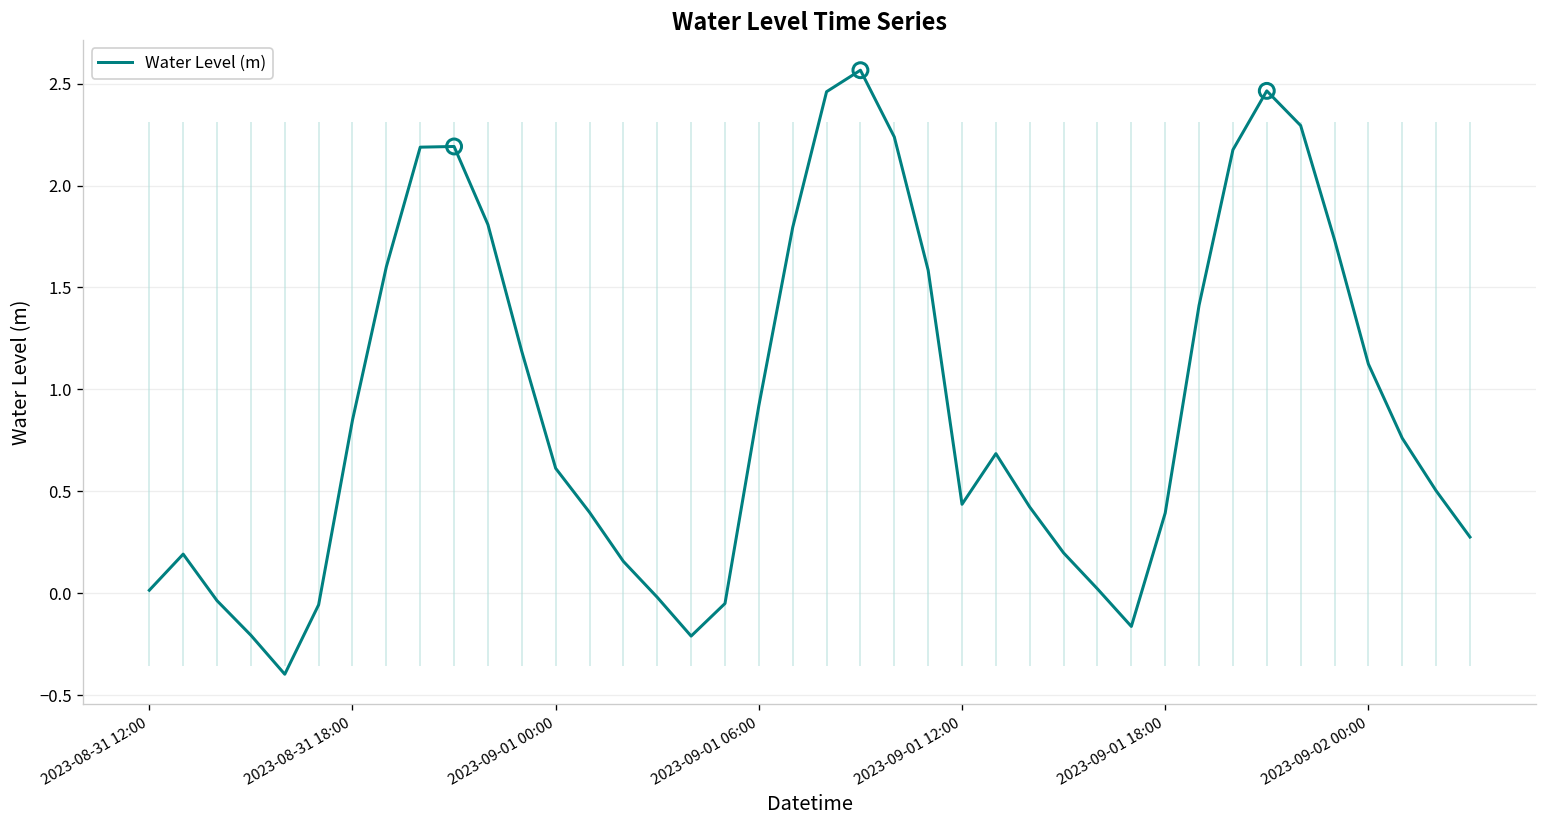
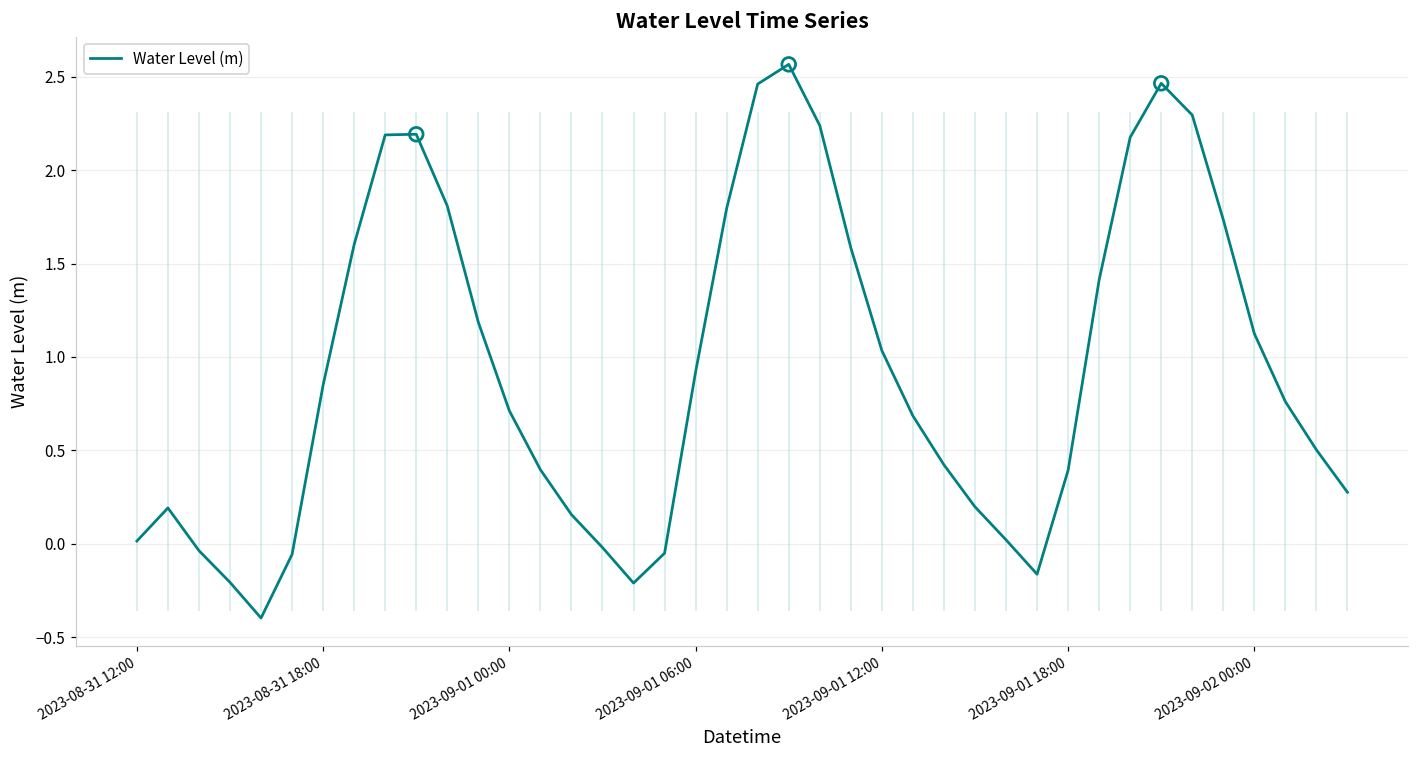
Water Level (m), 2023-09-01 00:00: 0.61 -> 0.71
Water Level (m), 2023-09-01 12:00: 0.44 -> 1.03
